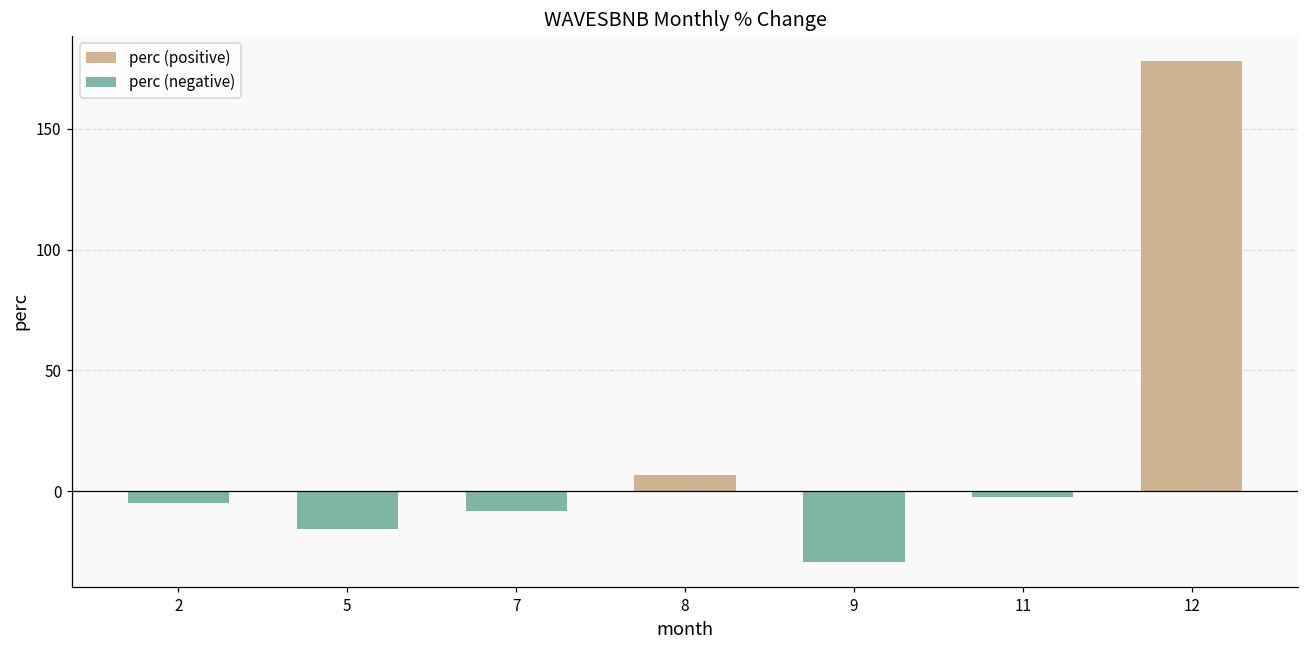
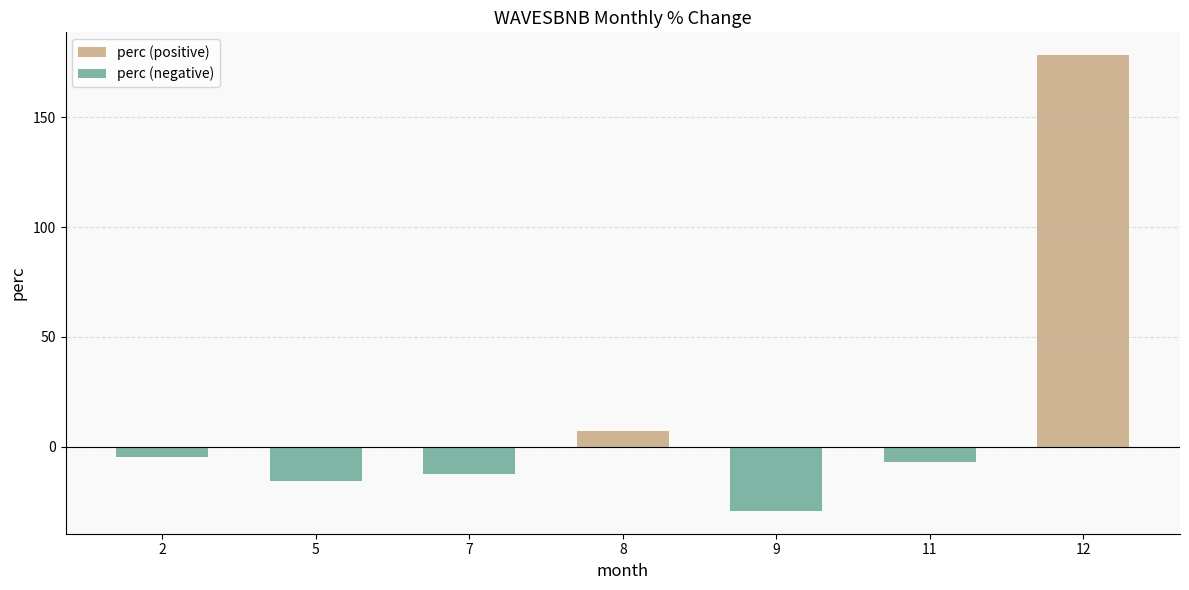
perc (negative), 7: -8 -> -12
perc (negative), 11: -3 -> -7
